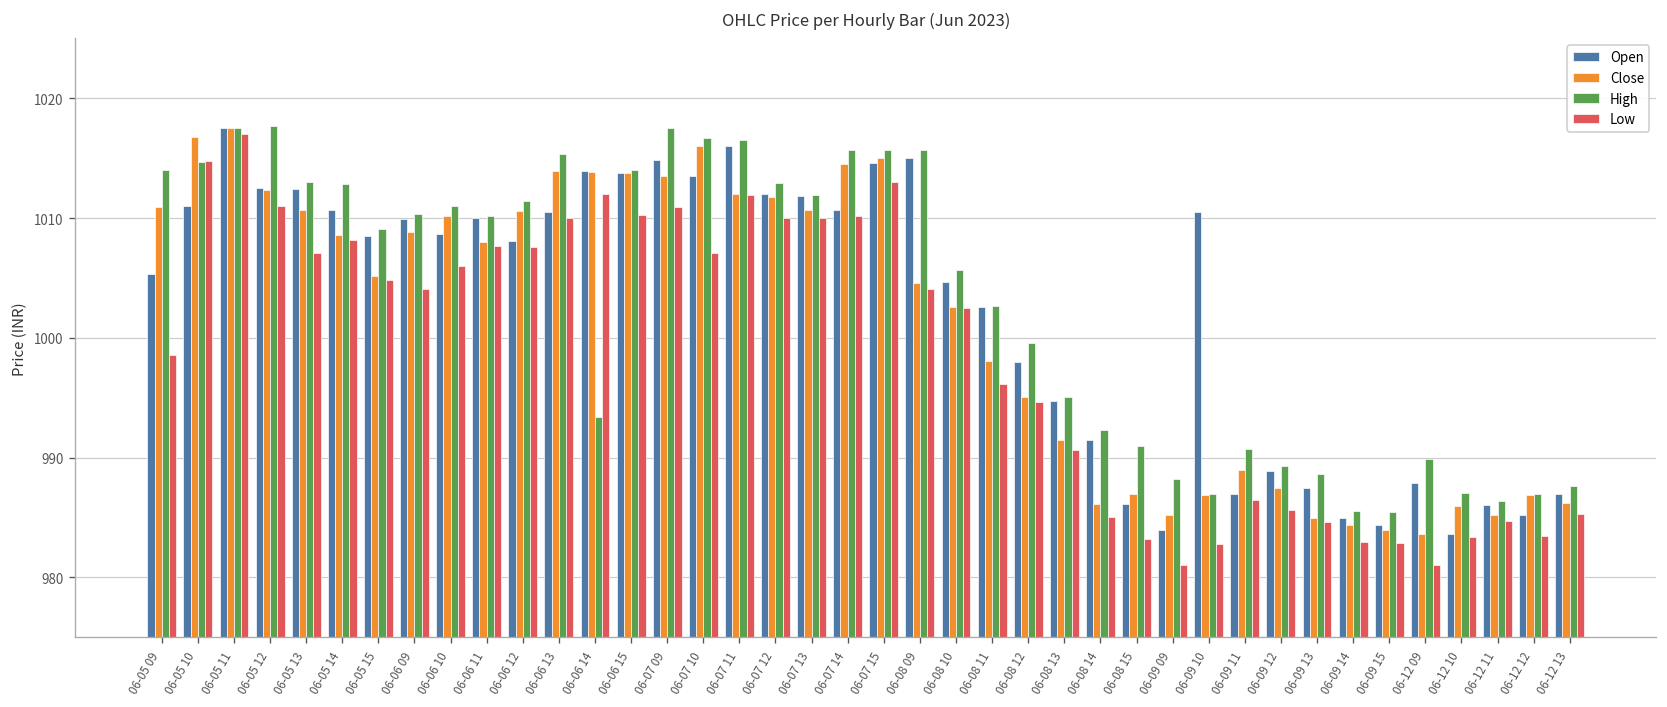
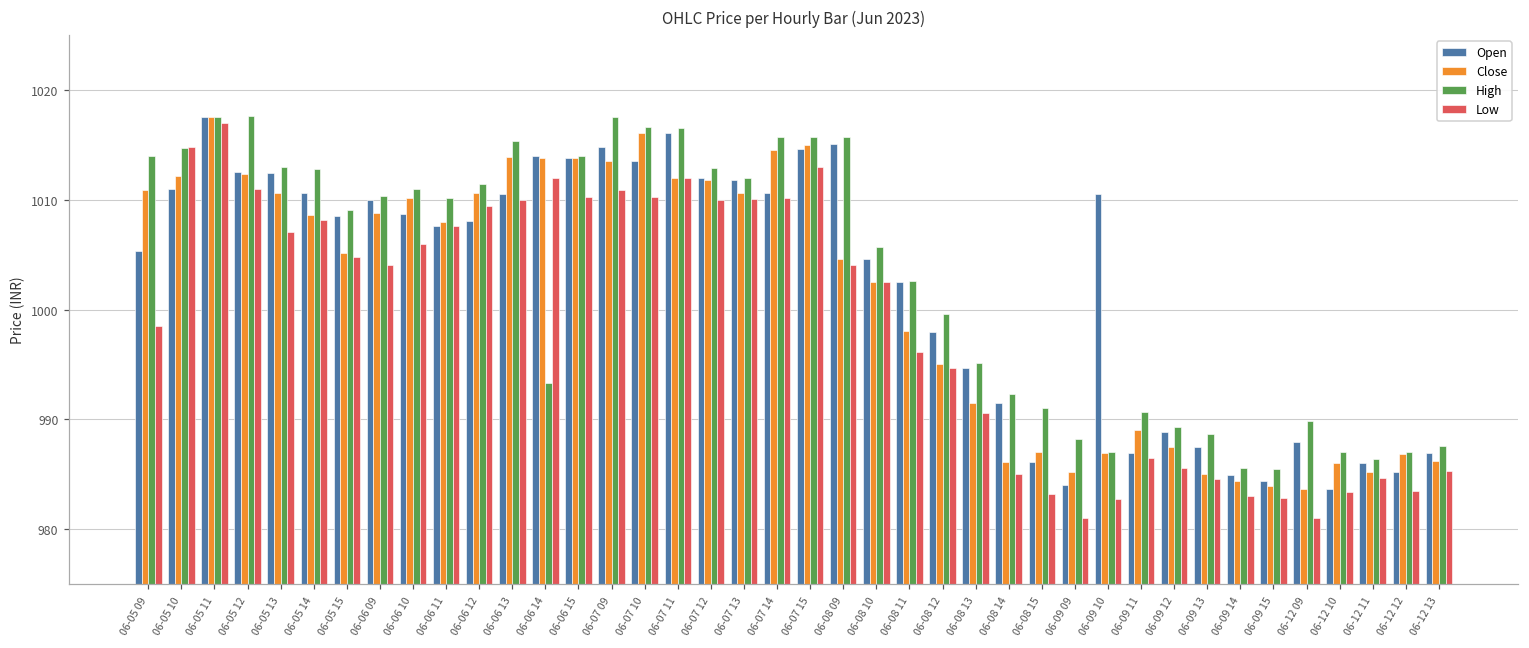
Close, 06-05 10: 1017 -> 1012
Open, 06-06 11: 1010 -> 1008
Low, 06-06 12: 1008 -> 1009
Low, 06-07 10: 1007 -> 1010
